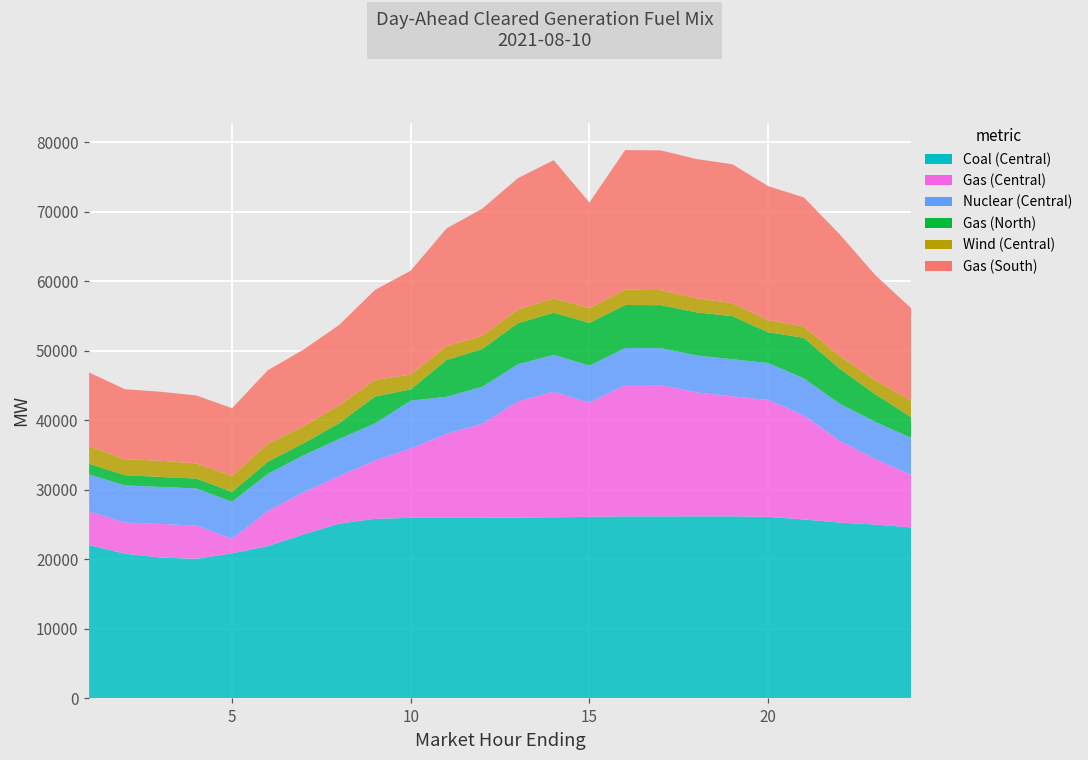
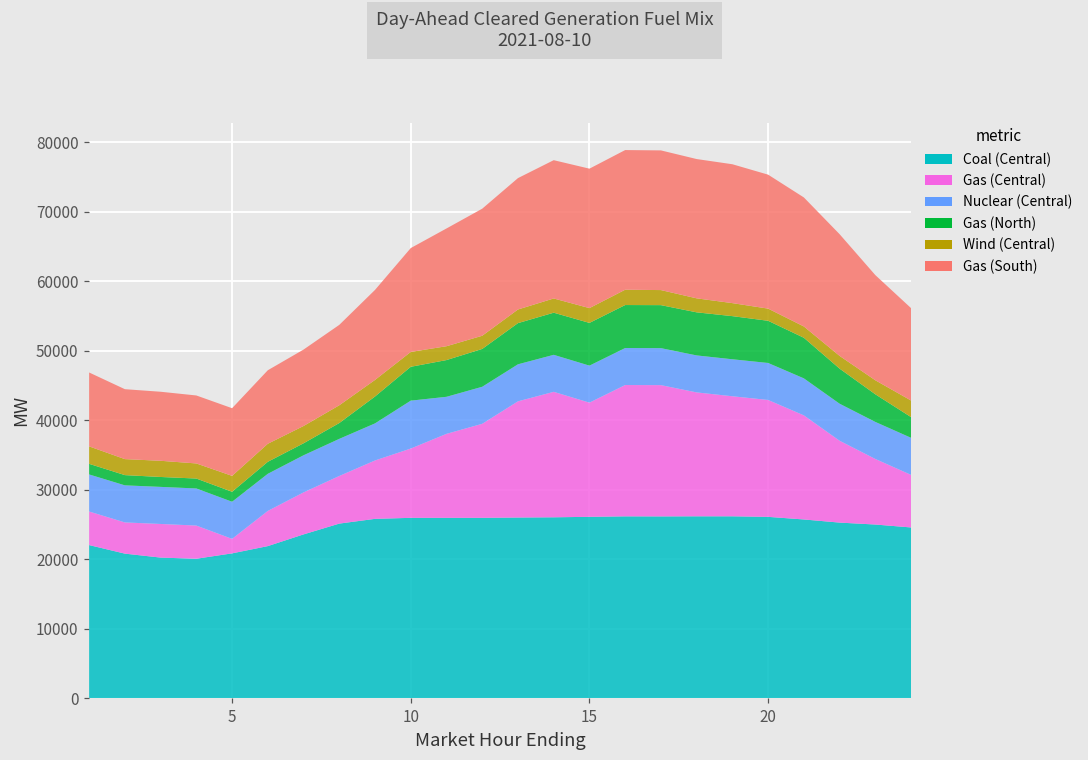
Gas (North), 10: 2000 -> 5000
Gas (South), 15: 15000 -> 20000
Gas (North), 20: 4000 -> 6000
